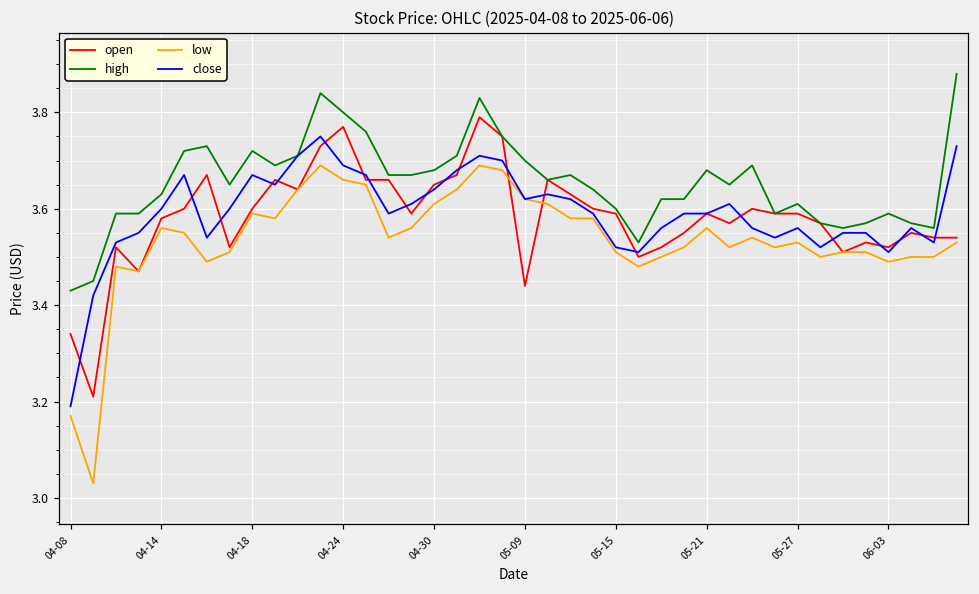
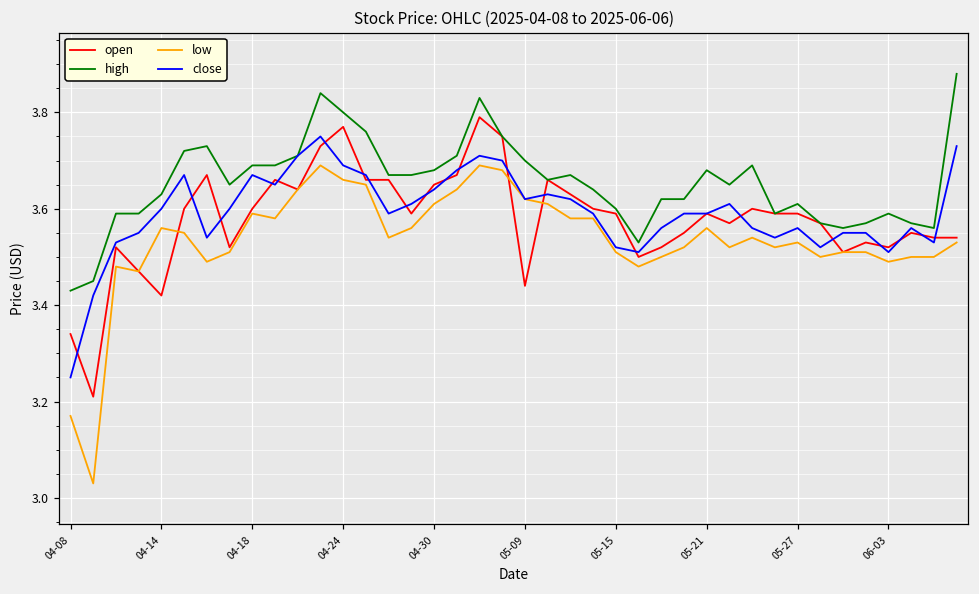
close, 04-08: 3.19 -> 3.25
open, 04-14: 3.58 -> 3.42
high, 04-18: 3.72 -> 3.69
